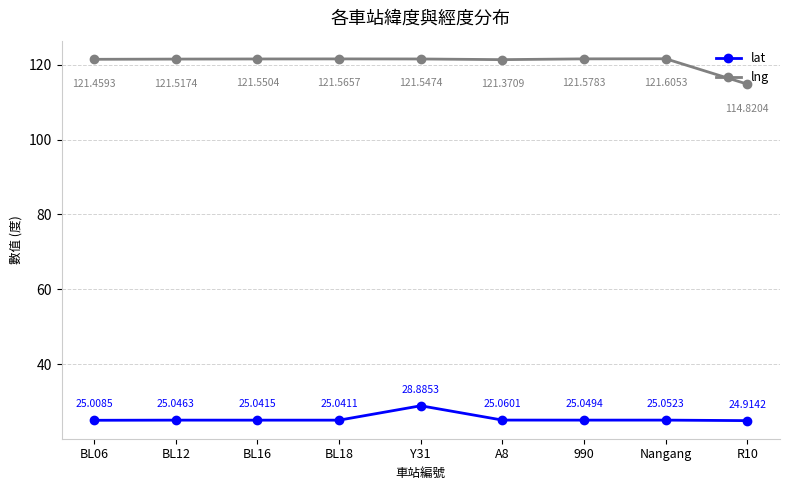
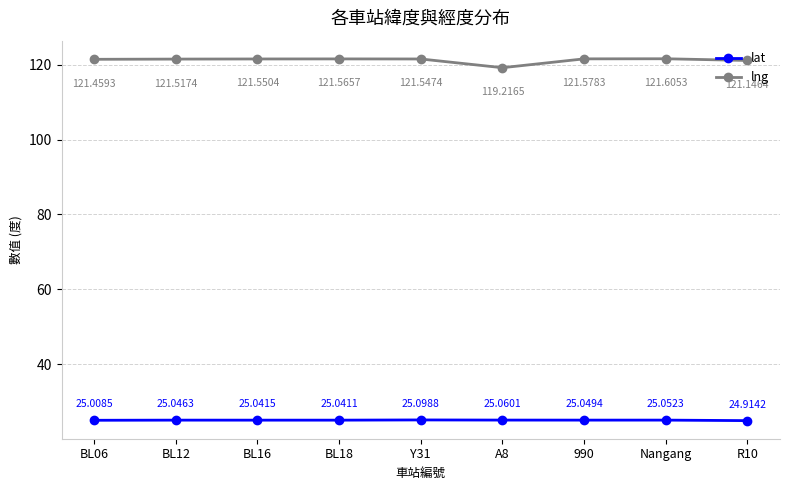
lat, Y31: 28.8853 -> 25.0988
lng, A8: 121.3709 -> 119.2165
lng, R10: 114.8204 -> 121.1464
